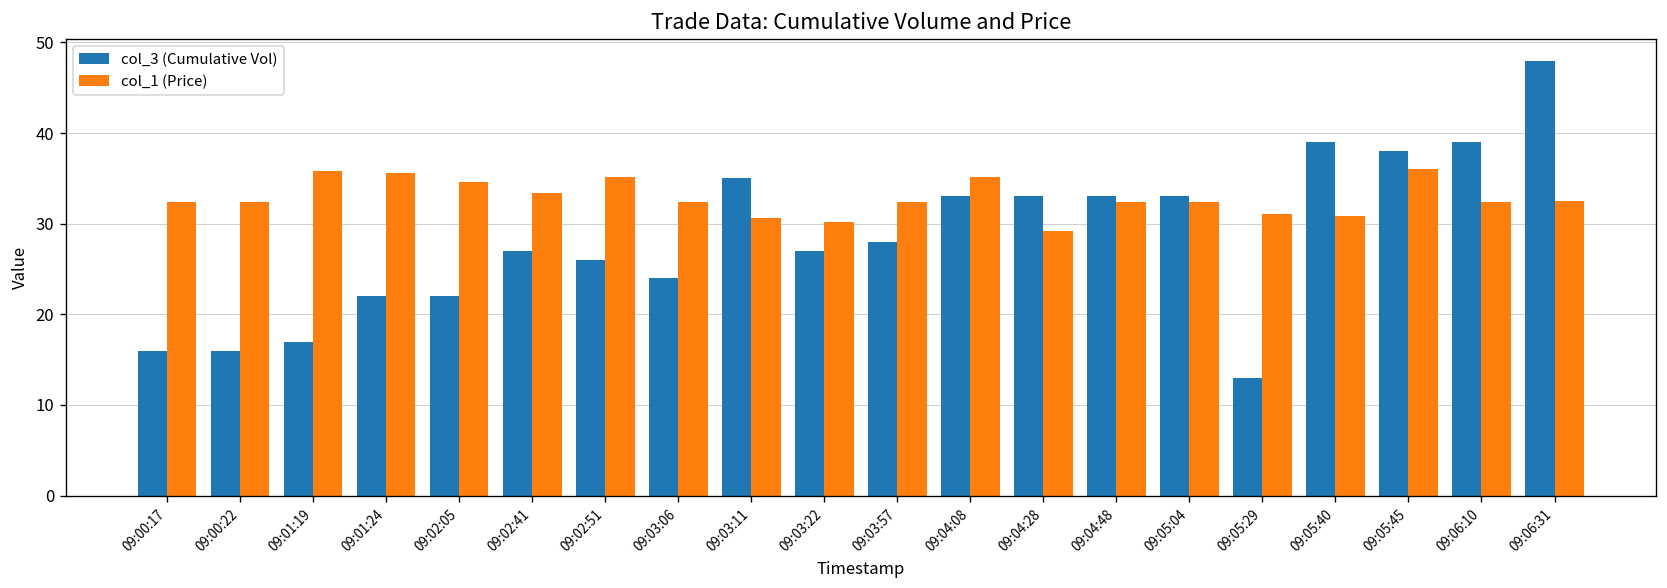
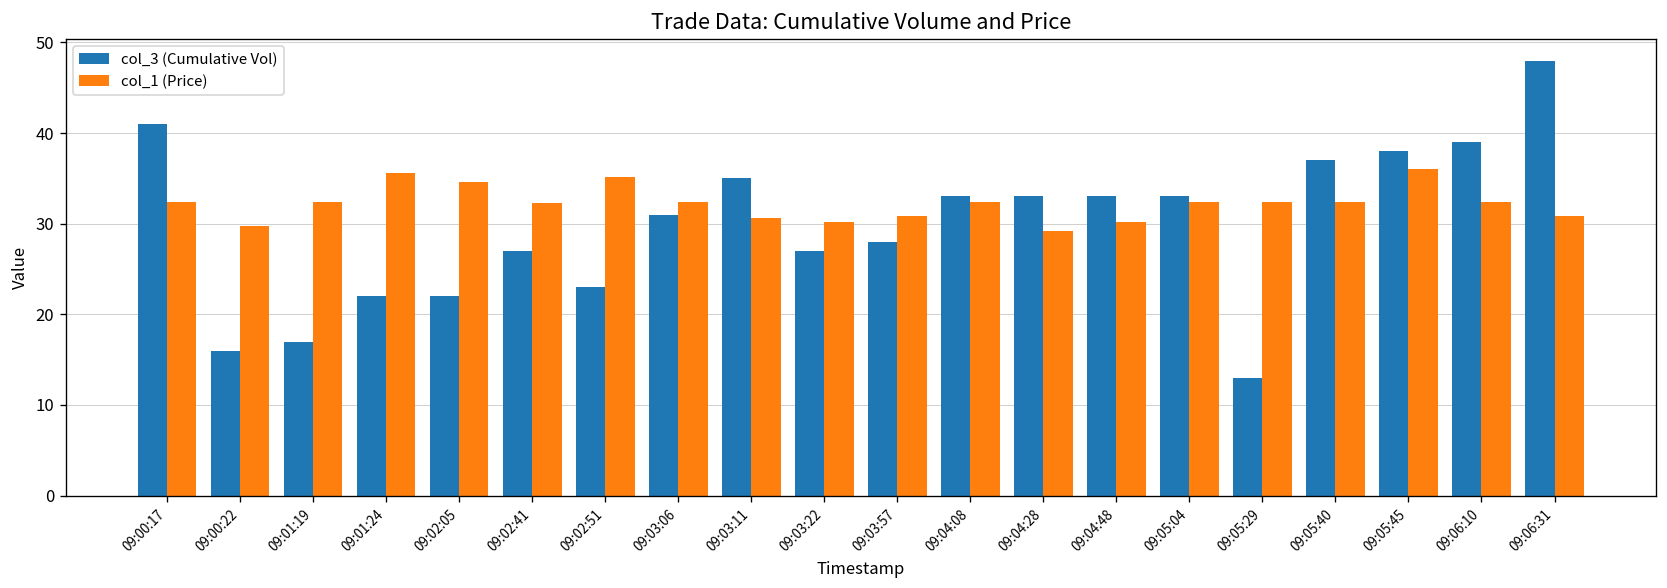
col_3 (Cumulative Vol), 09:00:17: 16 -> 41
col_1 (Price), 09:00:22: 32 -> 30
col_1 (Price), 09:01:19: 36 -> 32
col_1 (Price), 09:02:41: 33 -> 32
col_3 (Cumulative Vol), 09:02:51: 26 -> 23
col_3 (Cumulative Vol), 09:03:06: 24 -> 31
col_1 (Price), 09:03:57: 32 -> 31
col_1 (Price), 09:04:08: 35 -> 32
col_1 (Price), 09:04:48: 32 -> 30
col_1 (Price), 09:05:29: 31 -> 32
col_3 (Cumulative Vol), 09:05:40: 39 -> 37
col_1 (Price), 09:05:40: 31 -> 32
col_1 (Price), 09:06:31: 33 -> 31
